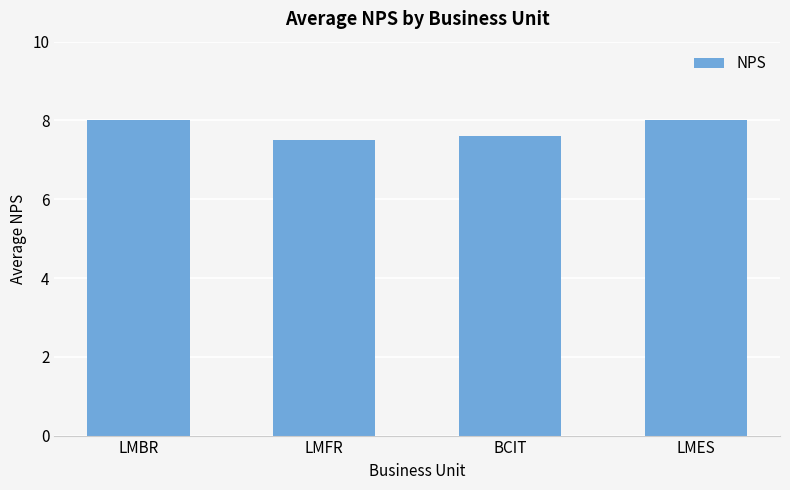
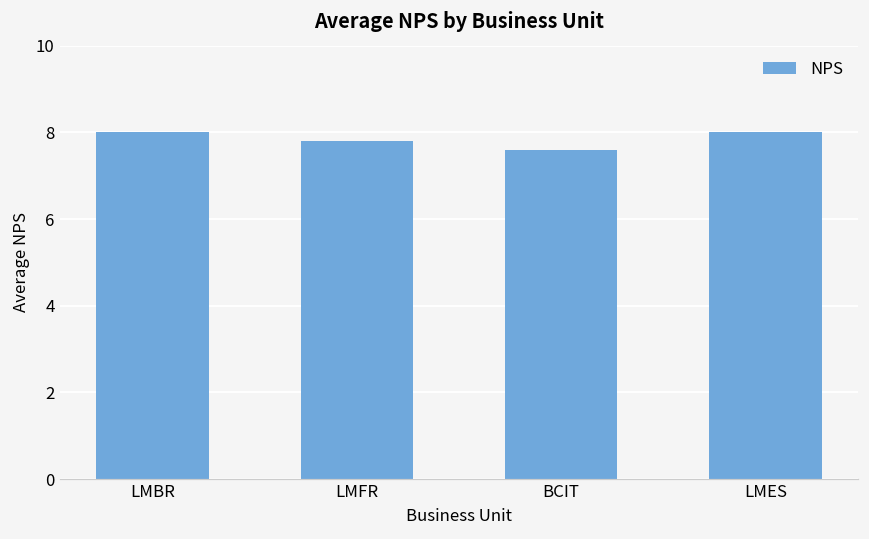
LMFR: 7.5 -> 7.8
